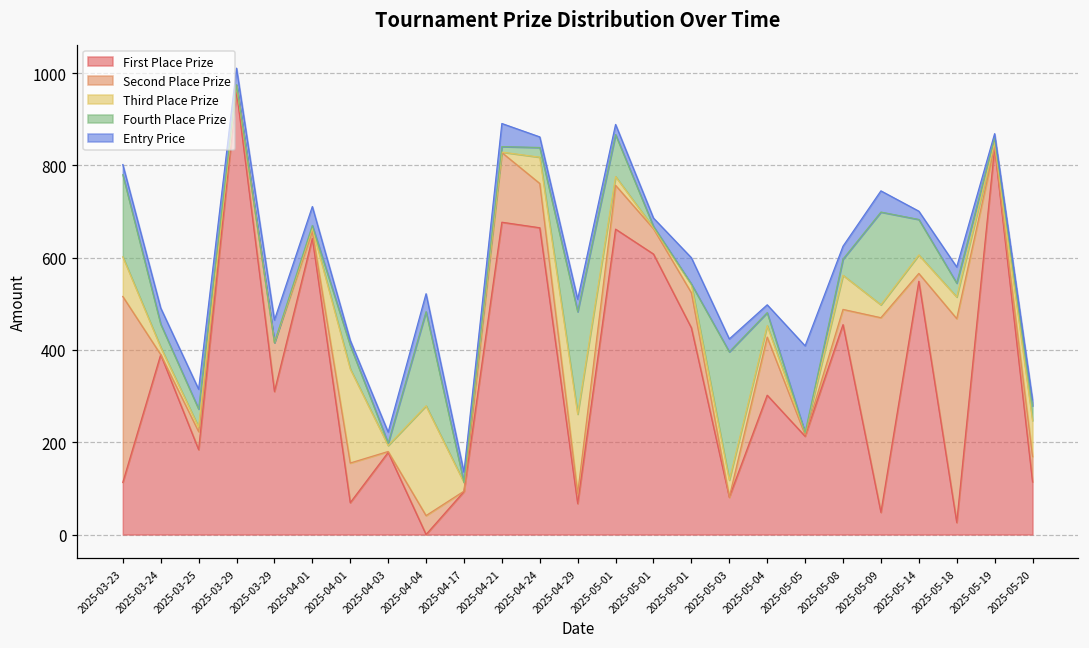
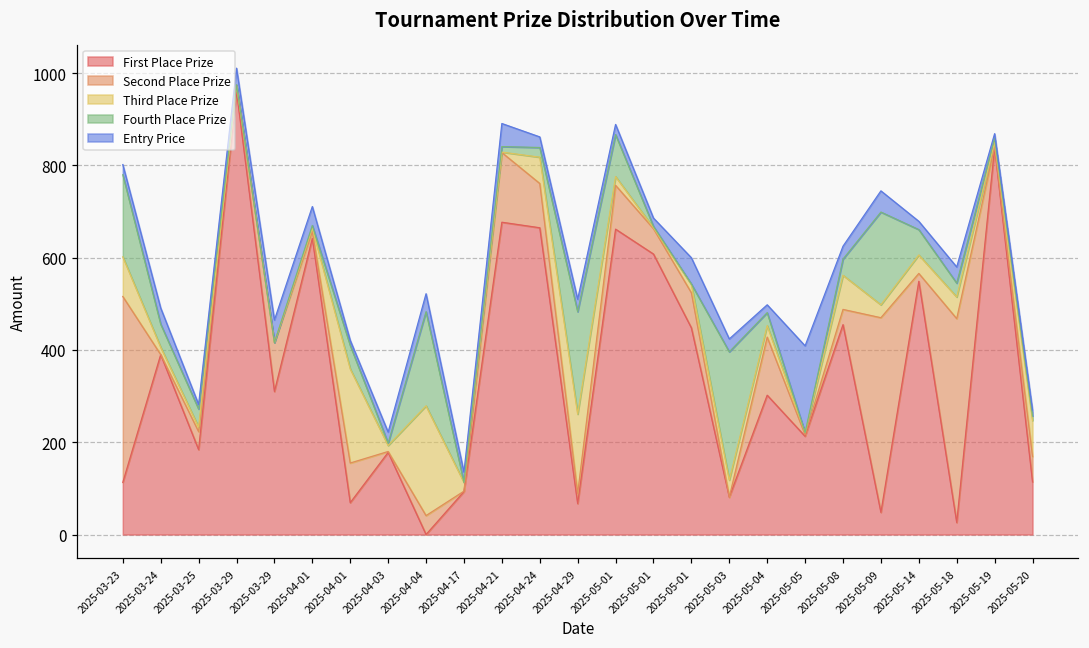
Entry Price, 2025-03-25: 40 -> 10
Fourth Place Prize, 2025-05-14: 80 -> 60
Fourth Place Prize, 2025-05-20: 30 -> 10
